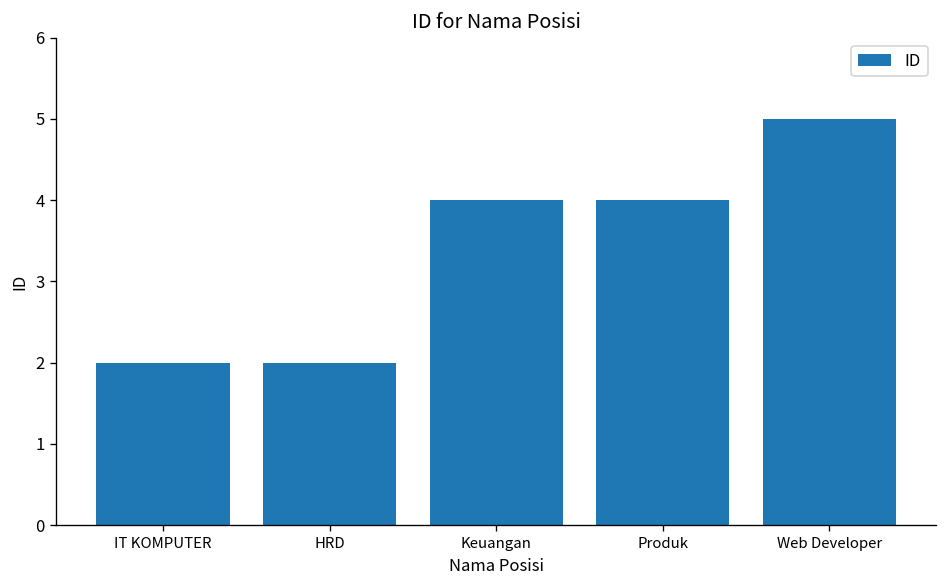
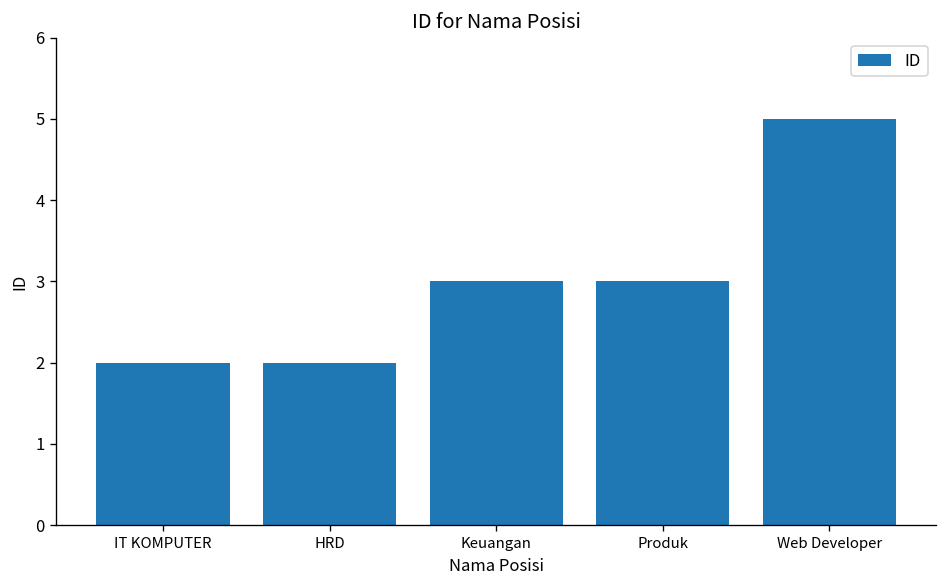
Keuangan: 4 -> 3
Produk: 4 -> 3
